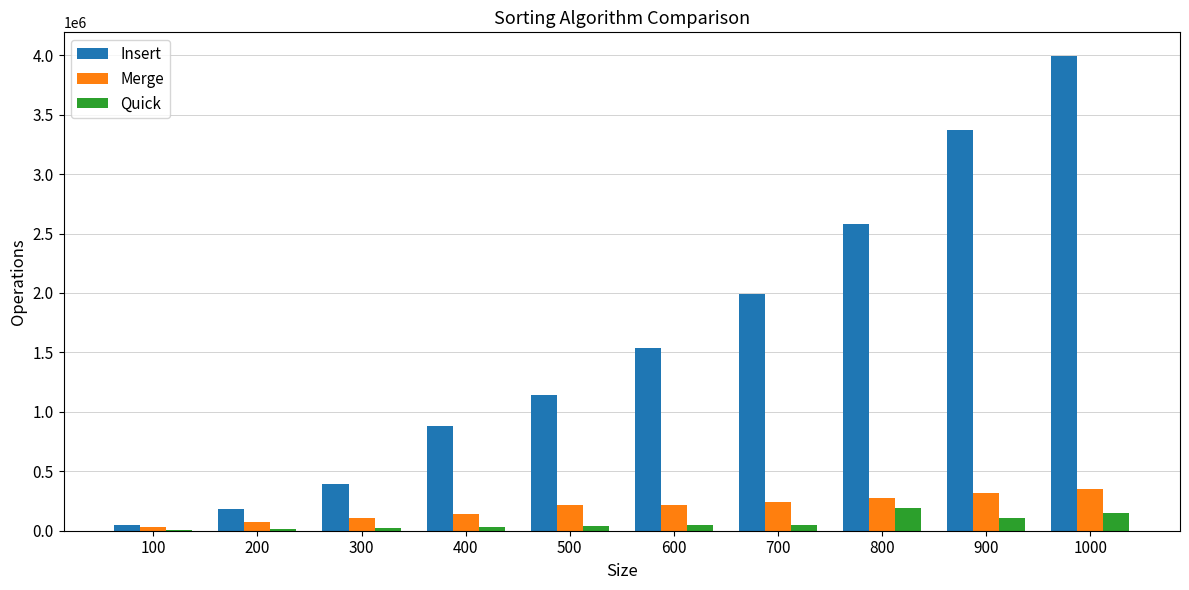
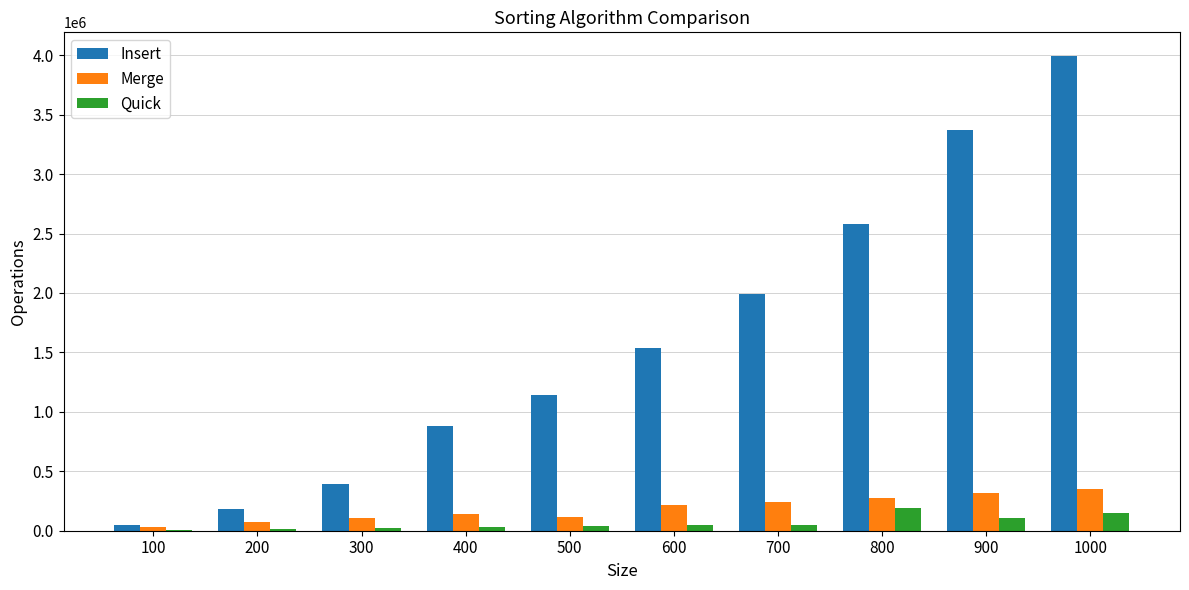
Merge, 500: 210000 -> 120000
